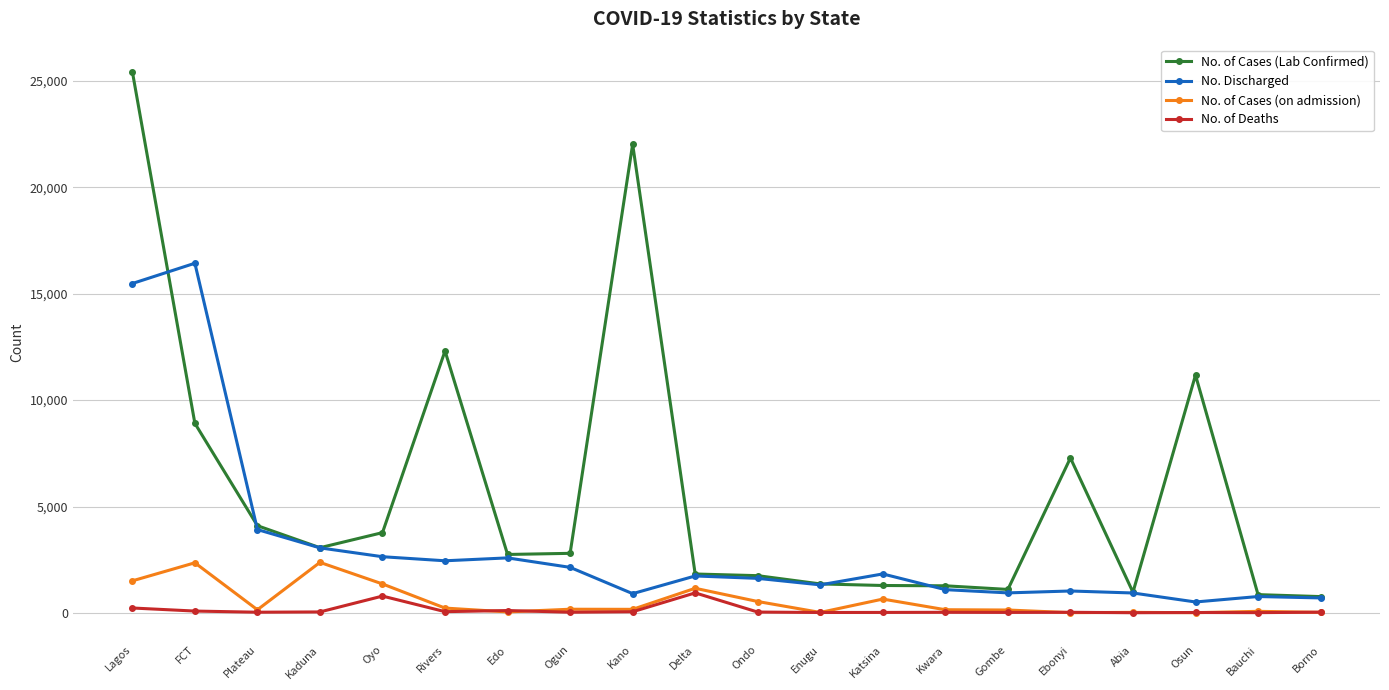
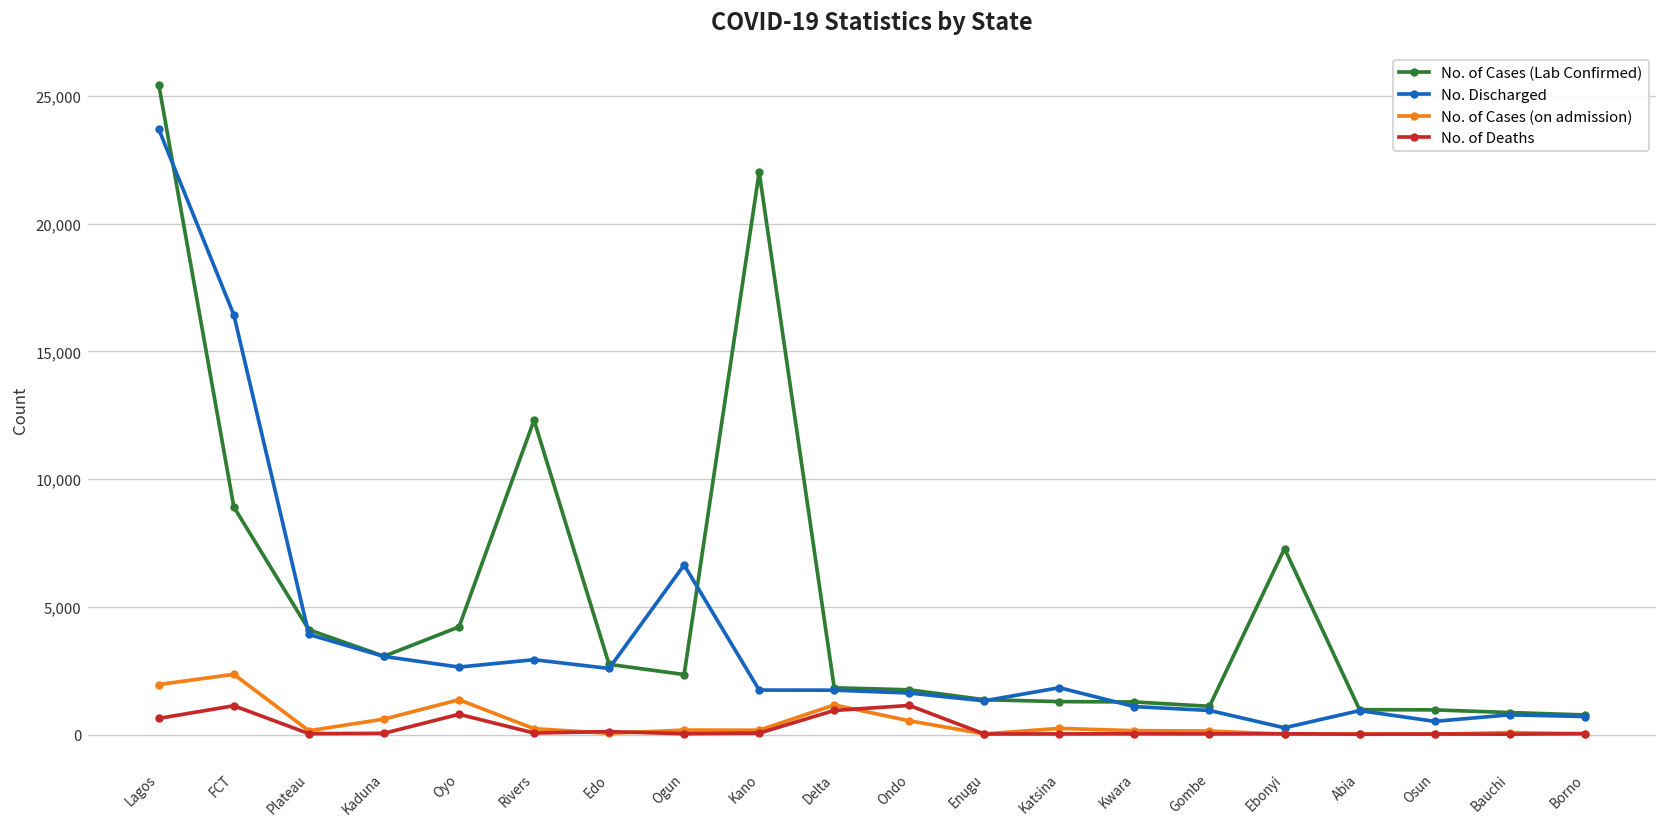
No. Discharged, Lagos: 15,500 -> 23,700
No. of Cases (on admission), Lagos: 1,500 -> 2,000
No. of Deaths, Lagos: 200 -> 600
No. of Deaths, FCT: 100 -> 1,100
No. of Cases (on admission), Kaduna: 2,400 -> 600
No. of Cases (Lab Confirmed), Oyo: 3,800 -> 4,200
No. Discharged, Rivers: 2,500 -> 2,900
No. of Cases (Lab Confirmed), Ogun: 2,800 -> 2,300
No. Discharged, Ogun: 2,100 -> 6,600
No. Discharged, Kano: 900 -> 1,700
No. of Deaths, Ondo: 0 -> 1,100
No. of Cases (on admission), Katsina: 700 -> 200
No. Discharged, Ebonyi: 1,000 -> 300
No. of Cases (Lab Confirmed), Osun: 11,200 -> 1,000
